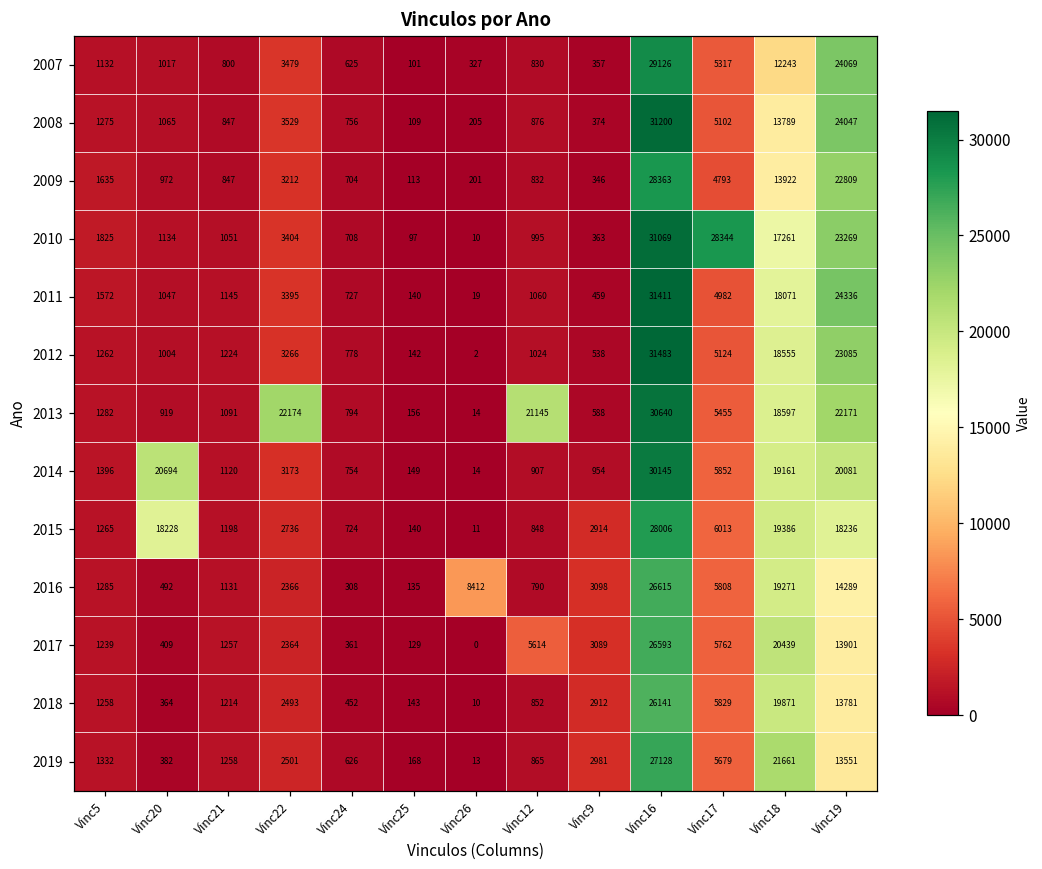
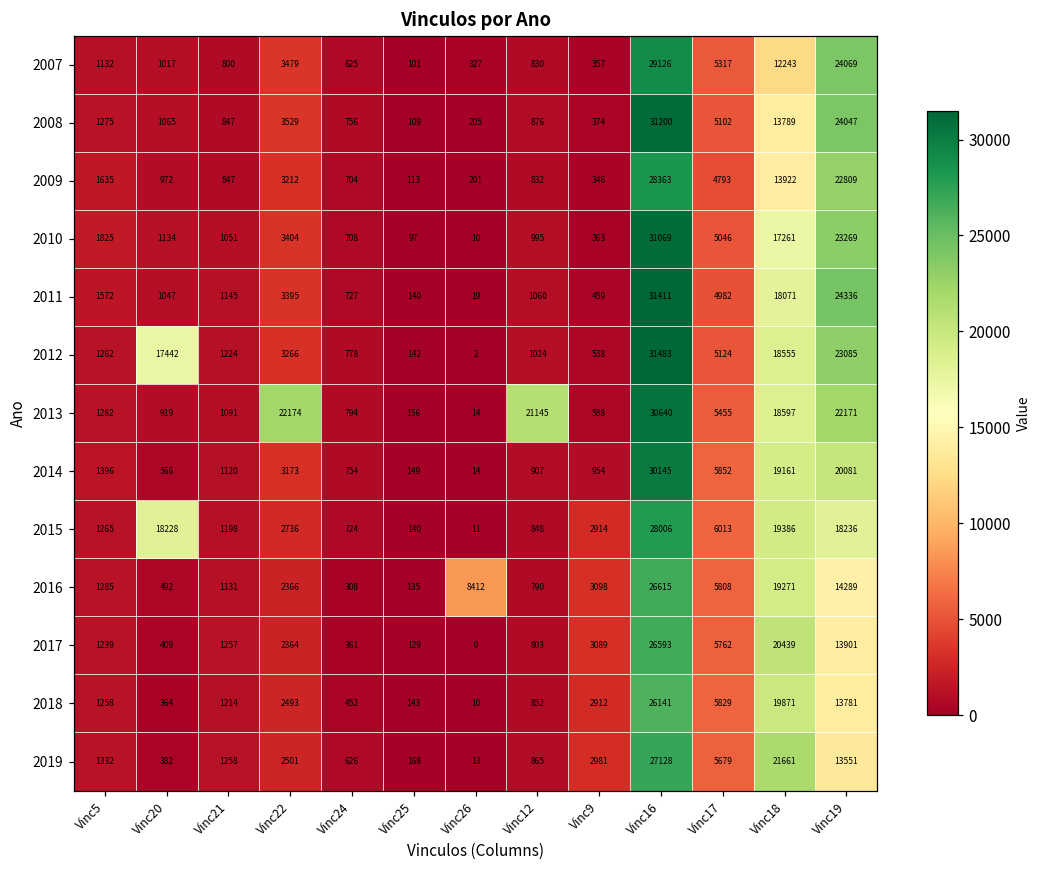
2010, Vinc17: 28344 -> 5046
2012, Vinc20: 1004 -> 17442
2014, Vinc20: 20694 -> 566
2017, Vinc12: 5614 -> 803
